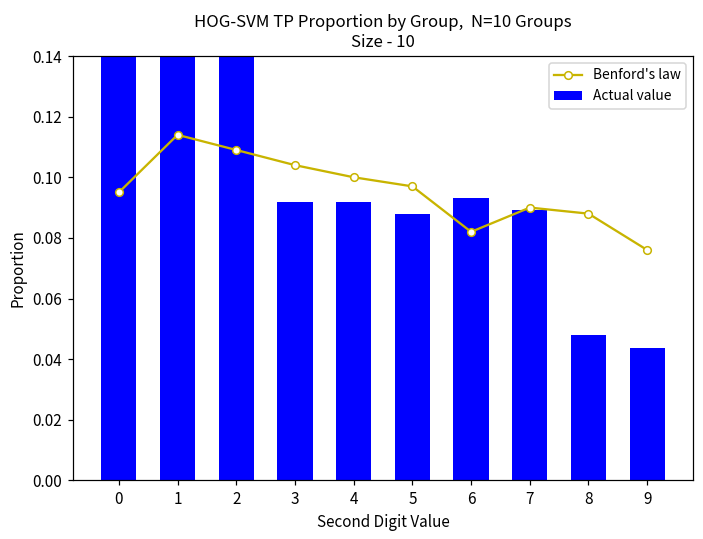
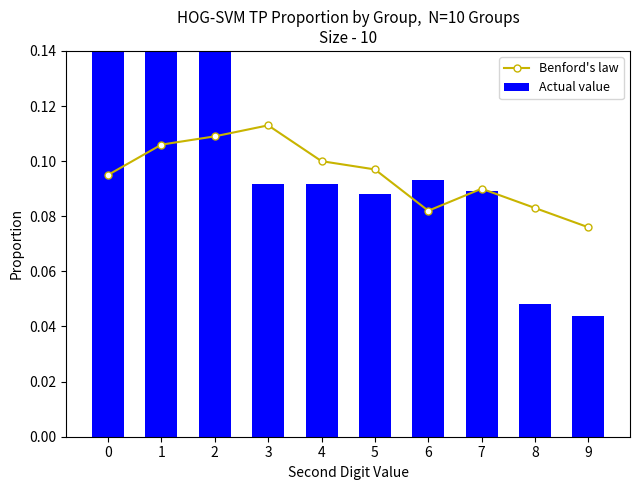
Benford's law, 1: 0.114 -> 0.106
Benford's law, 3: 0.104 -> 0.113
Benford's law, 8: 0.088 -> 0.083
